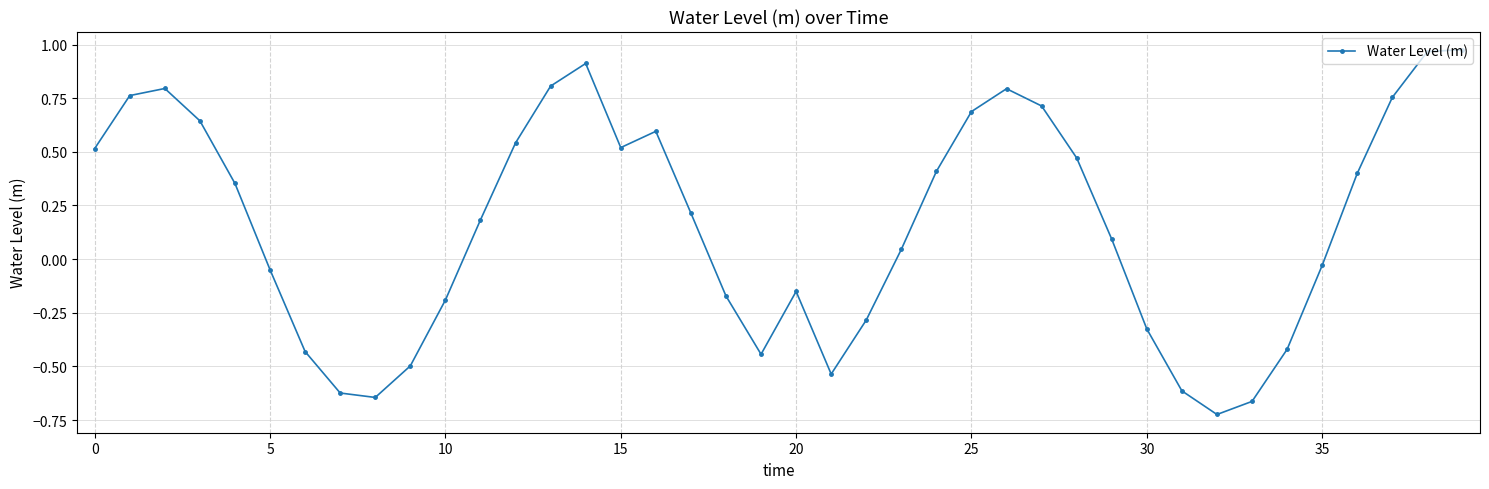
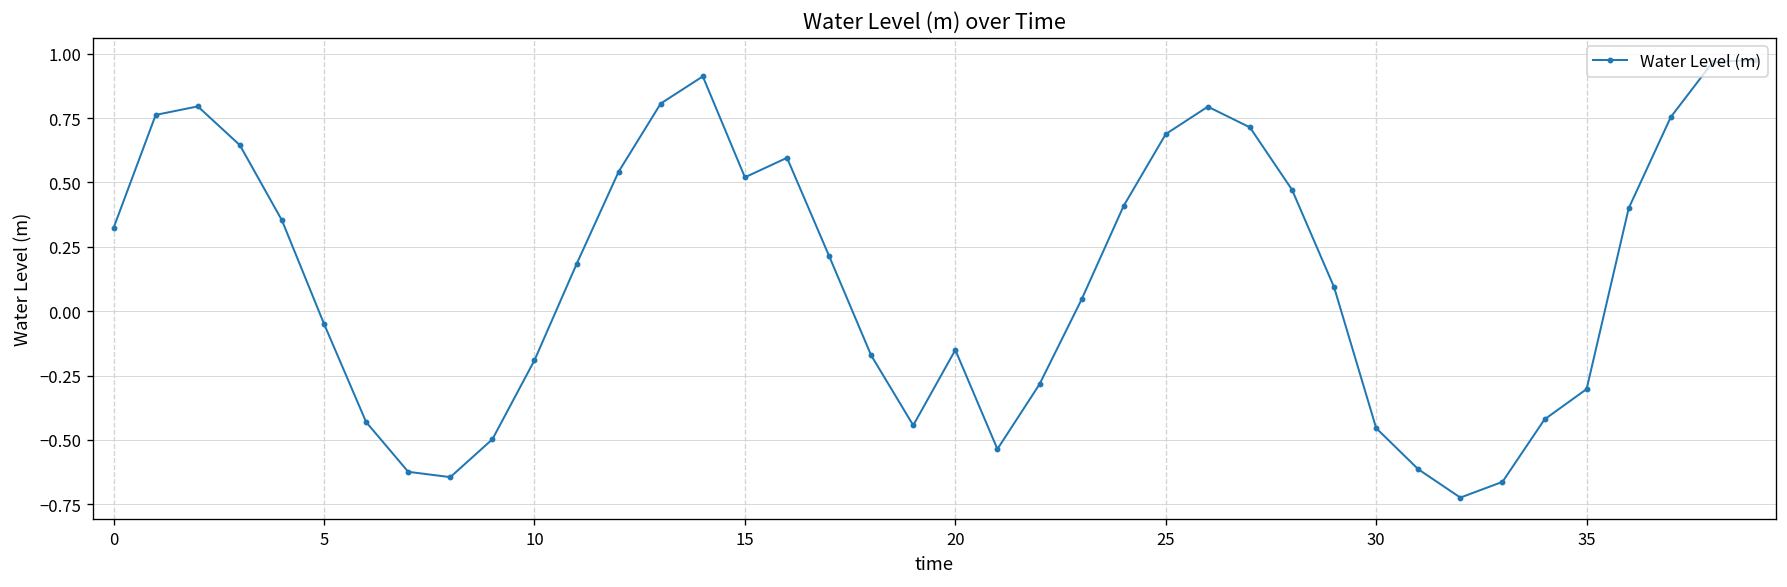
0: 0.52 -> 0.32
30: -0.33 -> -0.45
35: -0.03 -> -0.30
